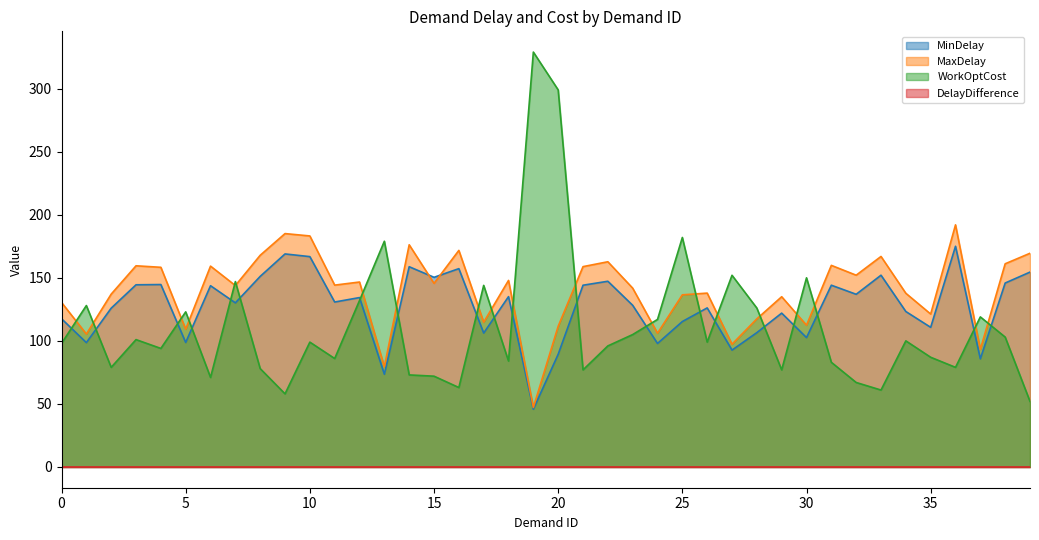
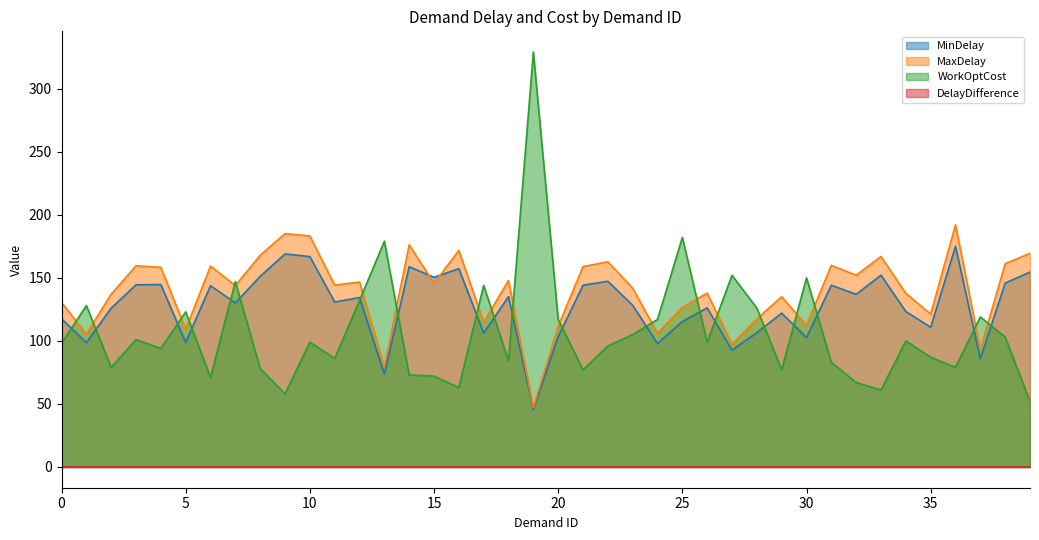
MinDelay, 20: 89 -> 103
WorkOptCost, 20: 299 -> 117
MaxDelay, 25: 137 -> 127
